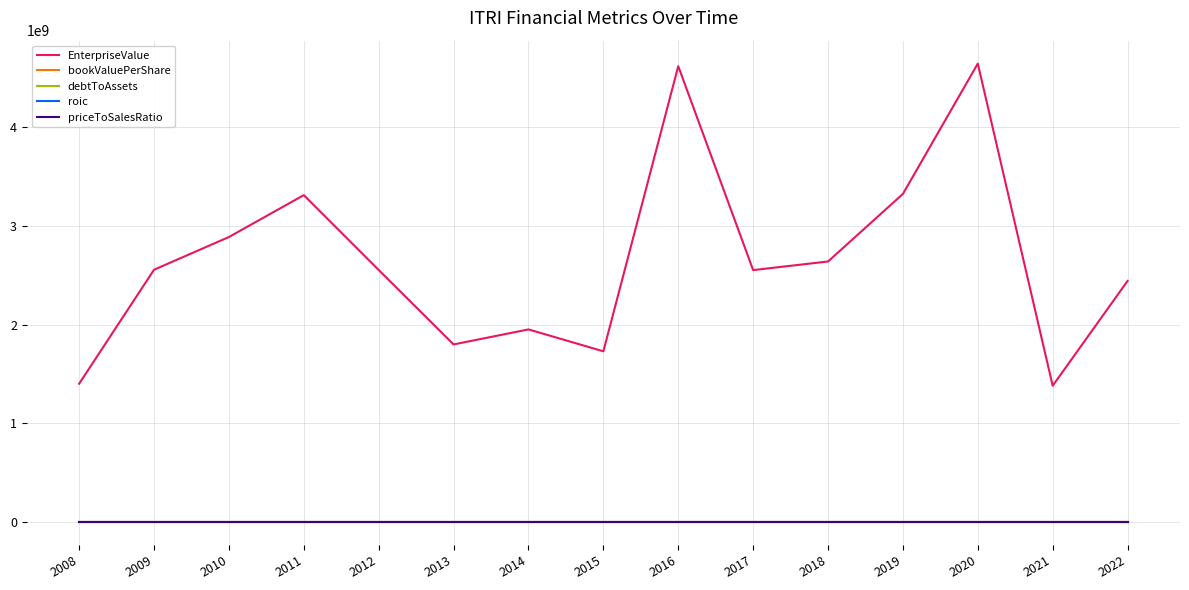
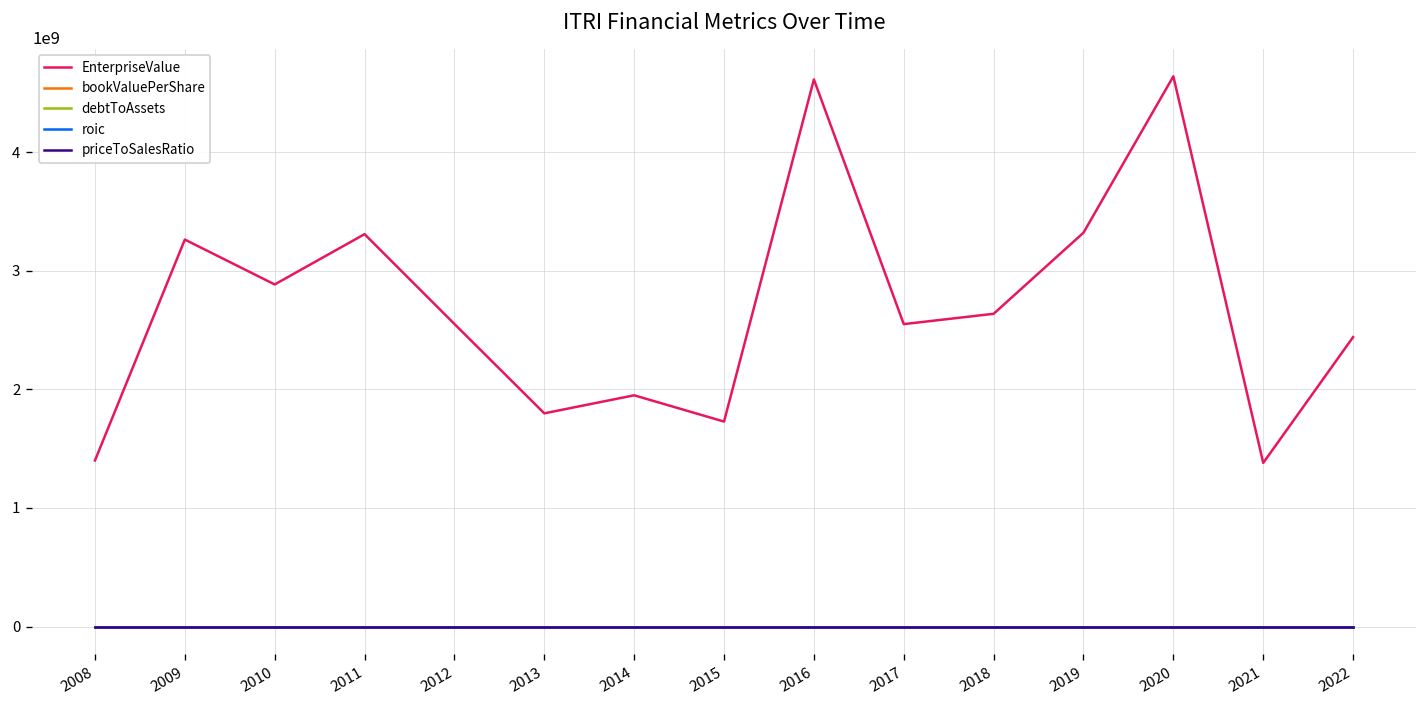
EnterpriseValue, 2009: 2600000000 -> 3300000000
